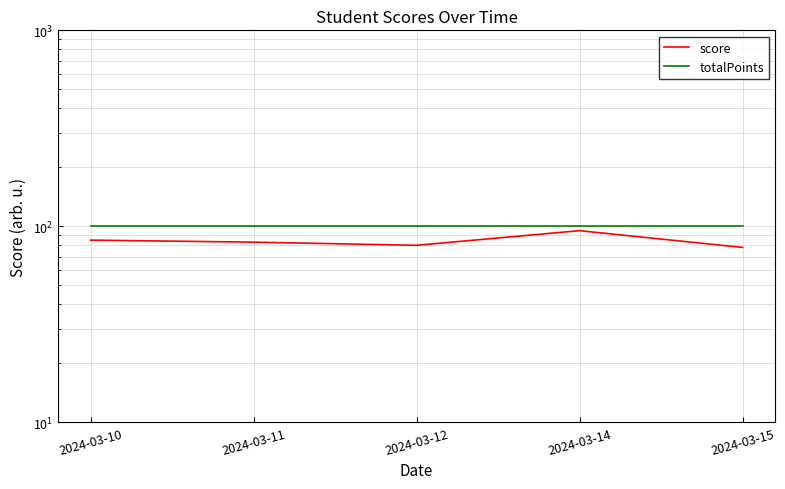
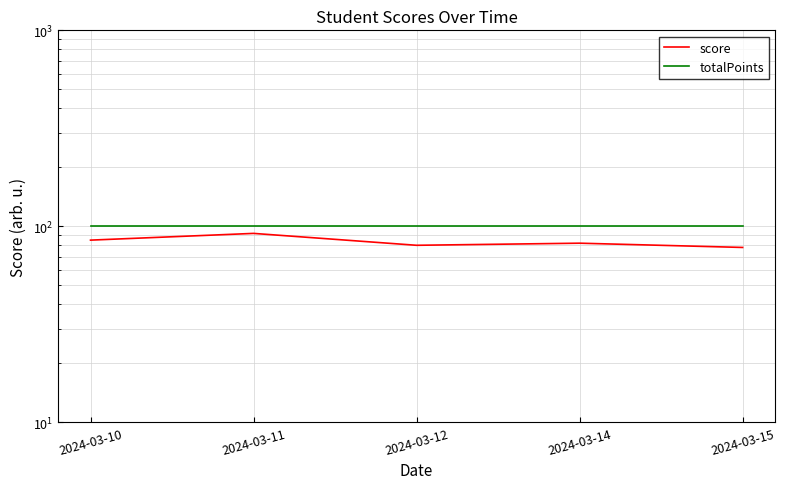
score, 2024-03-11: 83 -> 90
score, 2024-03-14: 100 -> 82
